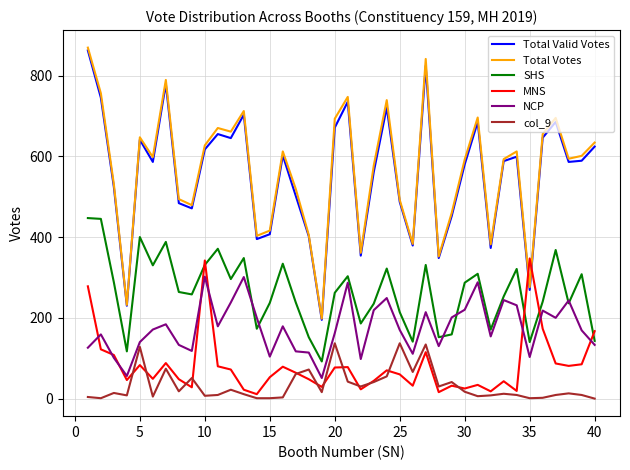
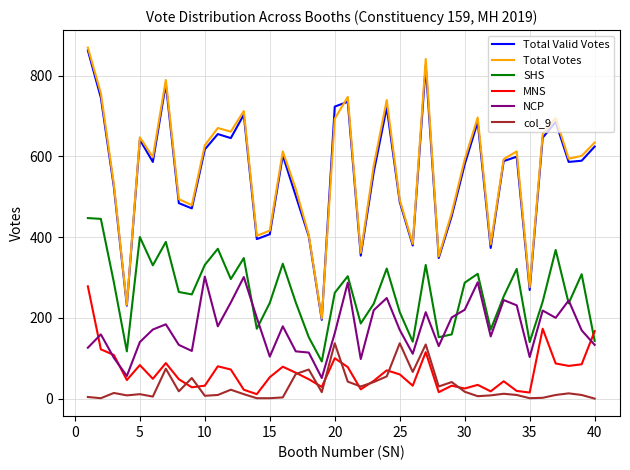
col_9, 5: 130 -> 10
MNS, 10: 340 -> 30
Total Valid Votes, 20: 670 -> 720
MNS, 20: 80 -> 100
MNS, 35: 350 -> 20
